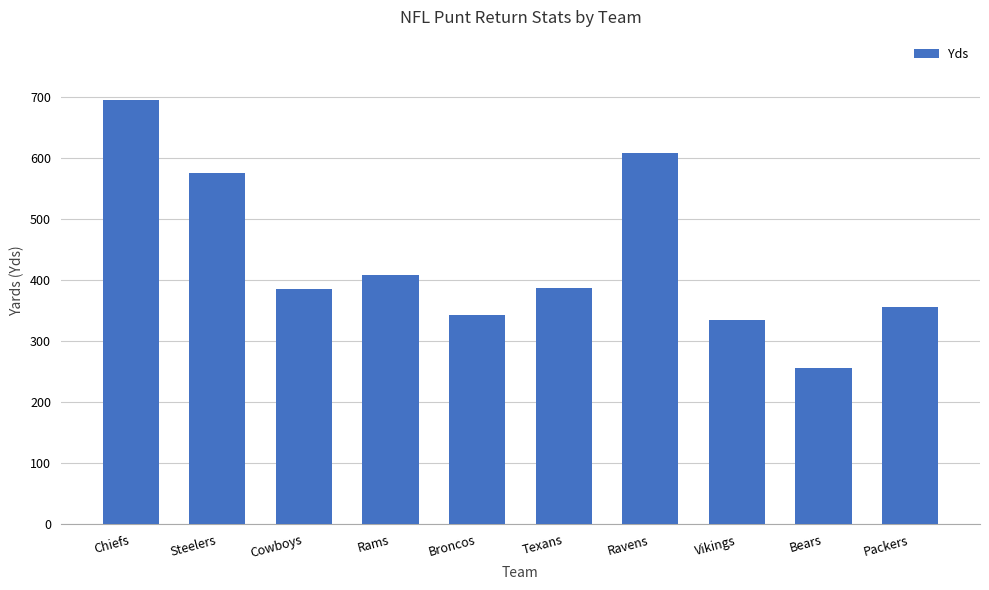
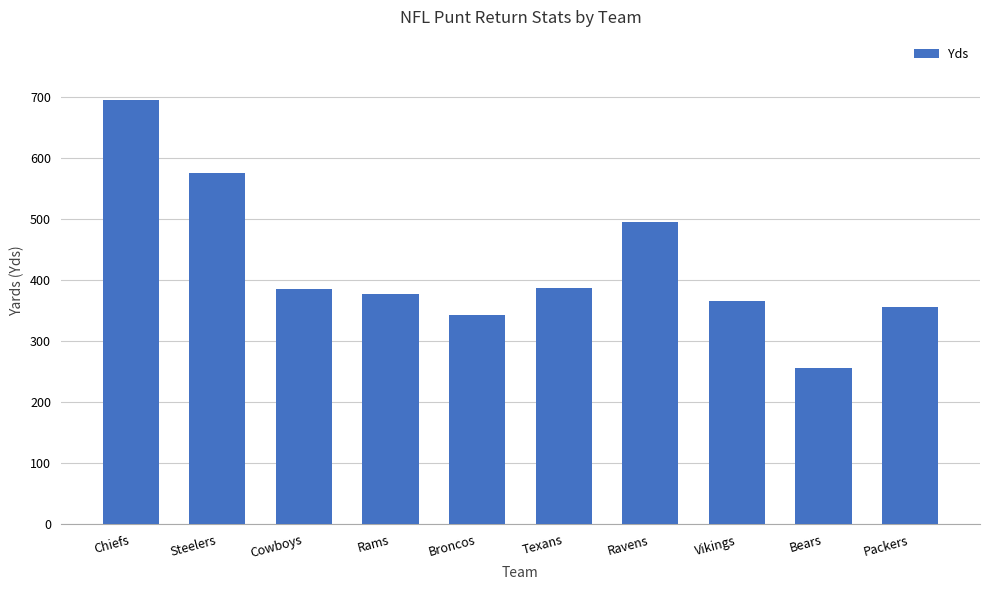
Rams: 410 -> 380
Ravens: 610 -> 500
Vikings: 340 -> 370
